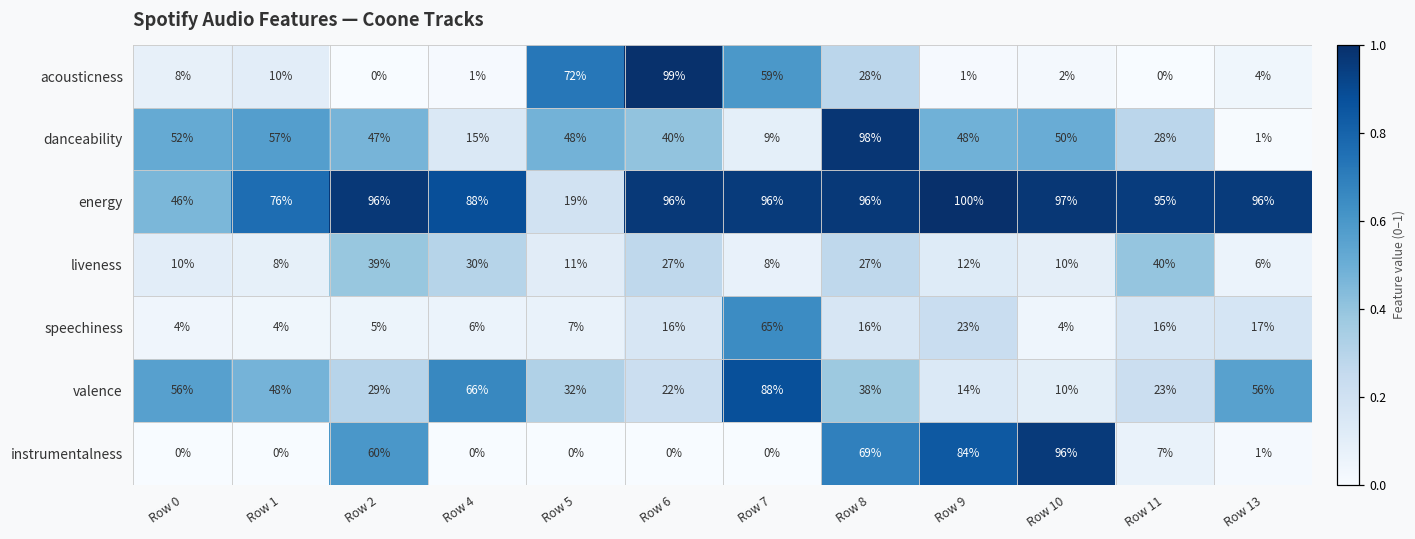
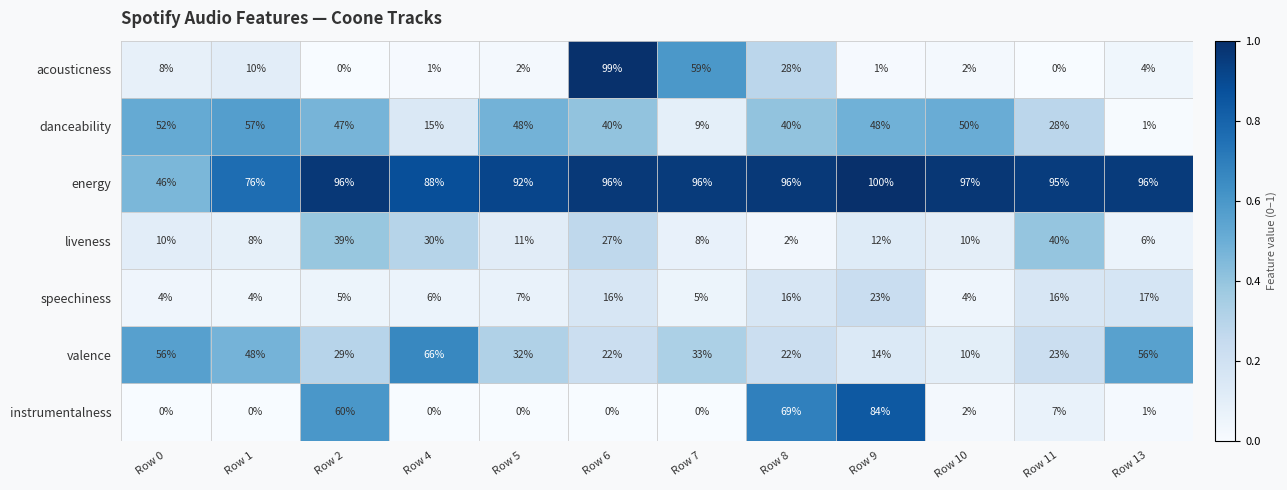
acousticness, Row 5: 72% -> 2%
danceability, Row 8: 98% -> 40%
energy, Row 5: 19% -> 92%
liveness, Row 8: 27% -> 2%
speechiness, Row 7: 65% -> 5%
valence, Row 7: 88% -> 33%
valence, Row 8: 38% -> 22%
instrumentalness, Row 10: 96% -> 2%
